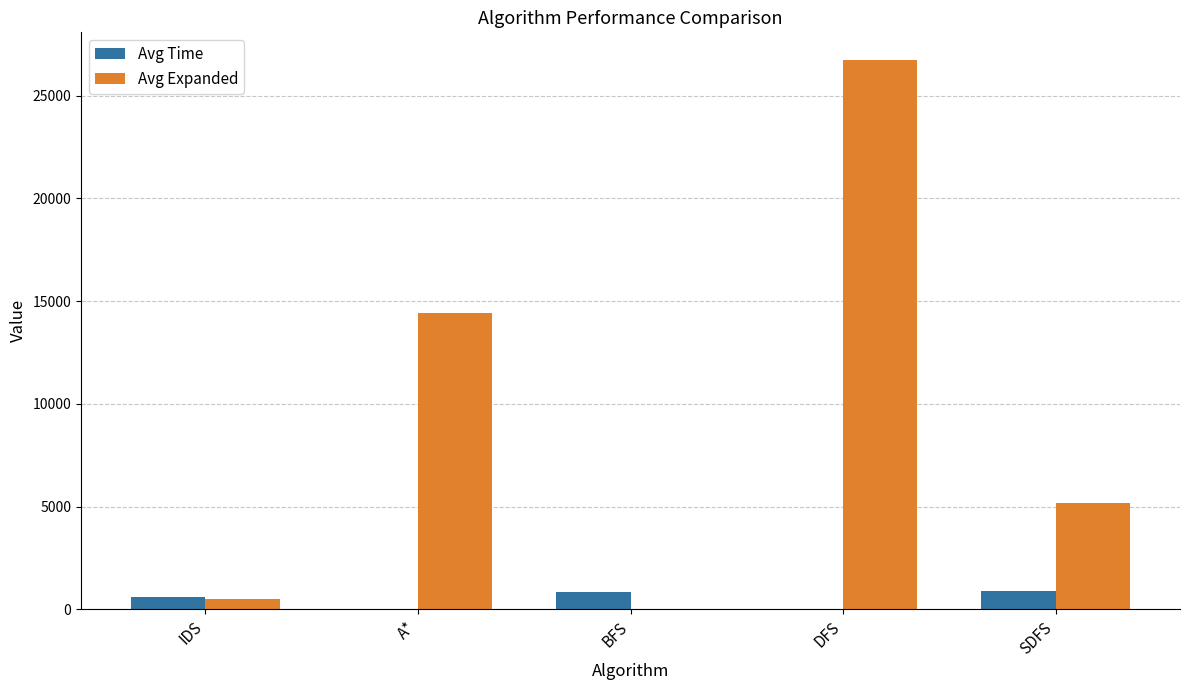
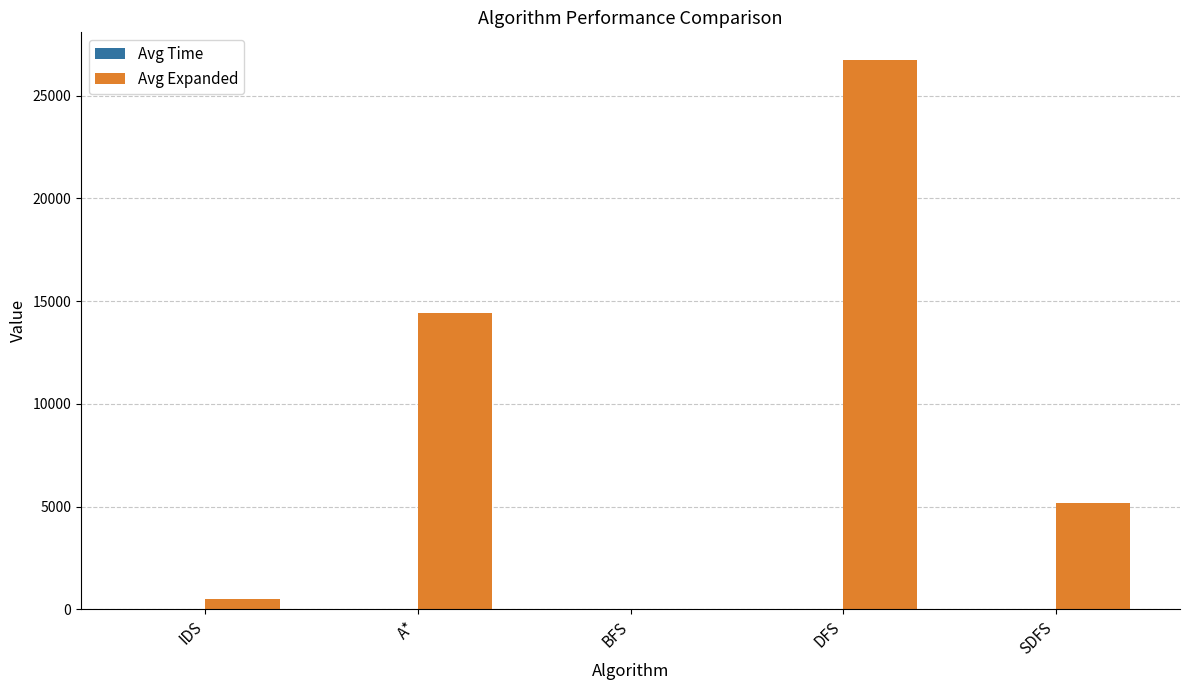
Avg Time, IDS: 600 -> 0
Avg Time, BFS: 900 -> 0
Avg Time, SDFS: 900 -> 0
